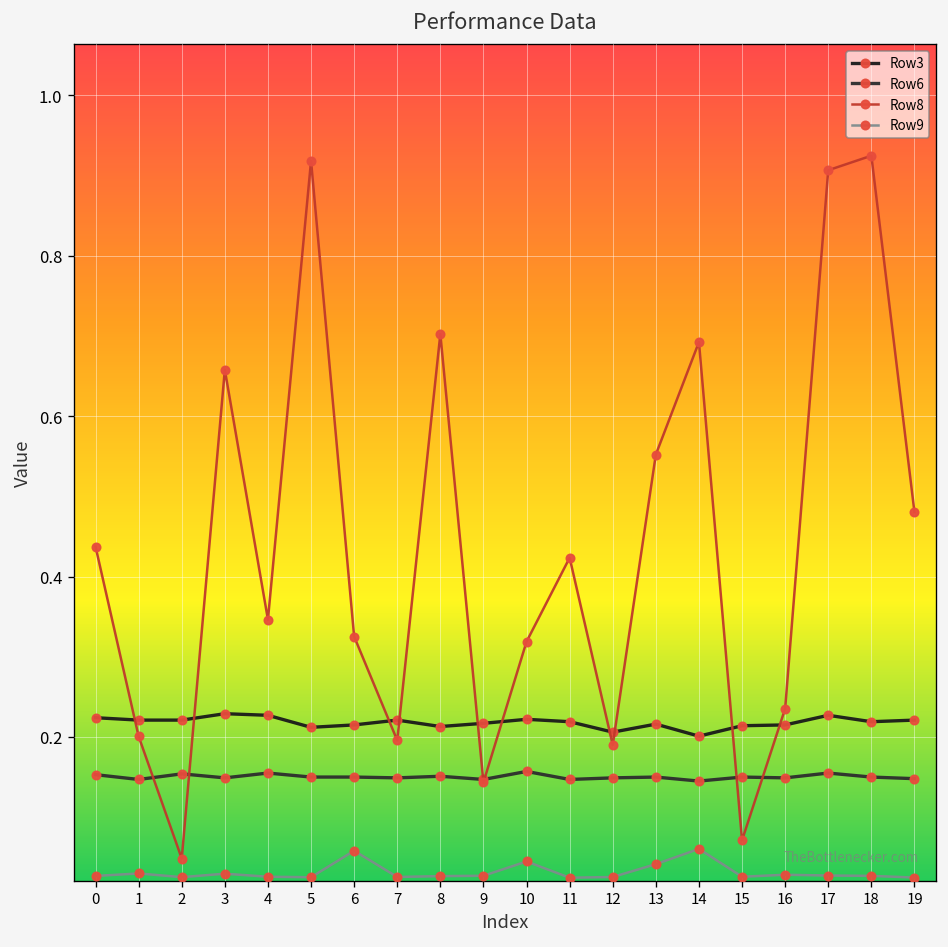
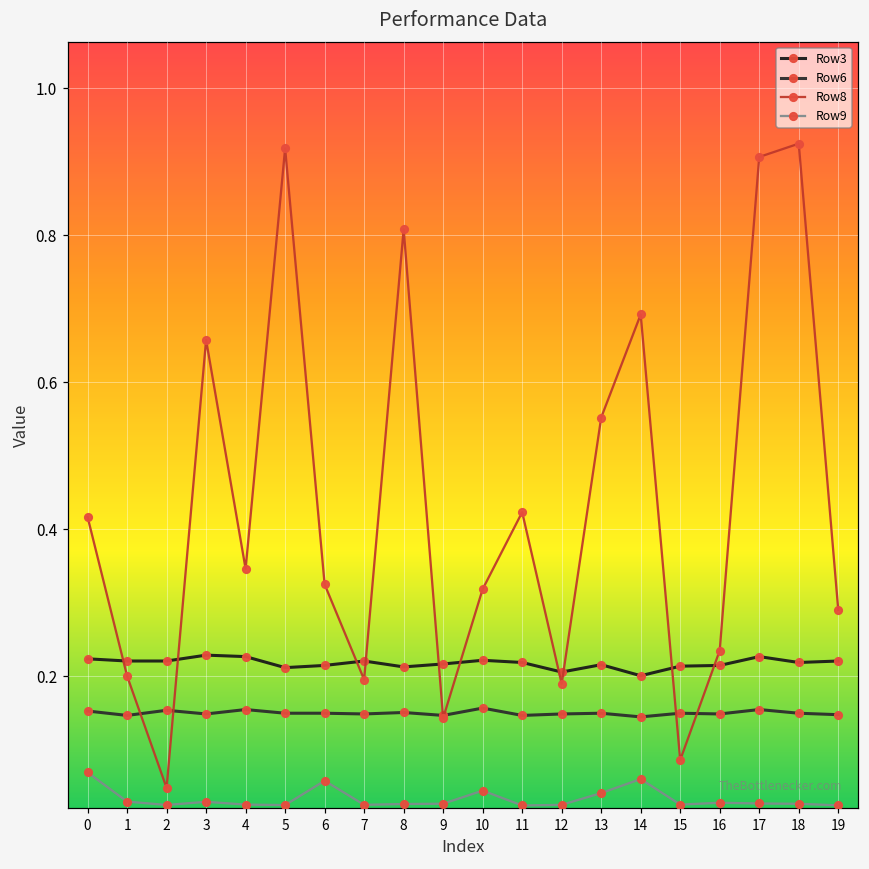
Row8, 0: 0.44 -> 0.42
Row9, 0: 0.03 -> 0.07
Row8, 8: 0.70 -> 0.81
Row8, 15: 0.07 -> 0.09
Row8, 19: 0.48 -> 0.29
